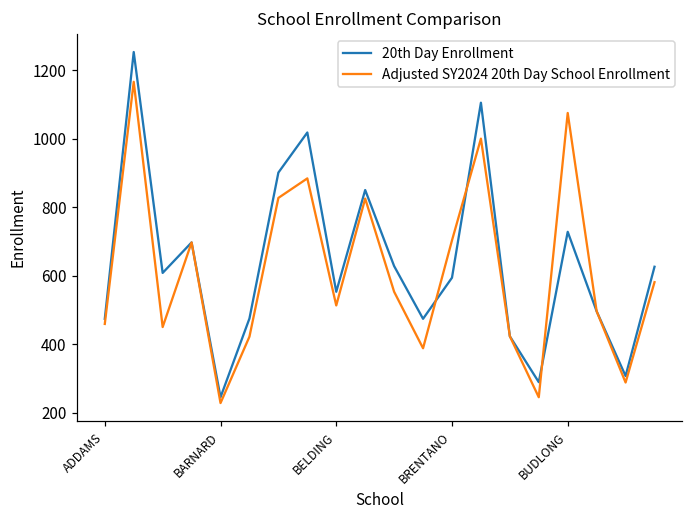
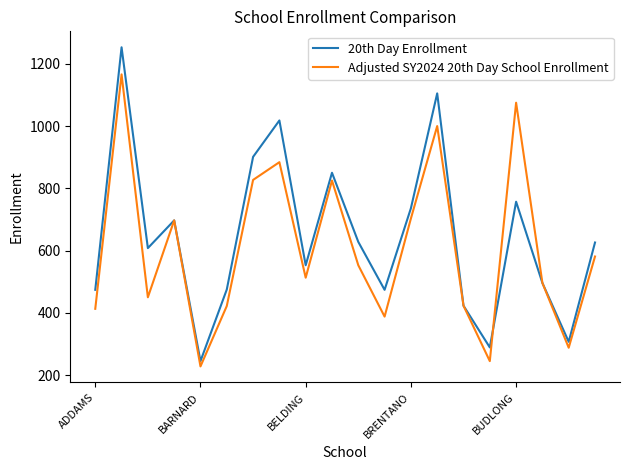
Adjusted SY2024 20th Day School Enrollment, ADDAMS: 460 -> 410
20th Day Enrollment, BRENTANO: 590 -> 740
20th Day Enrollment, BUDLONG: 730 -> 760
